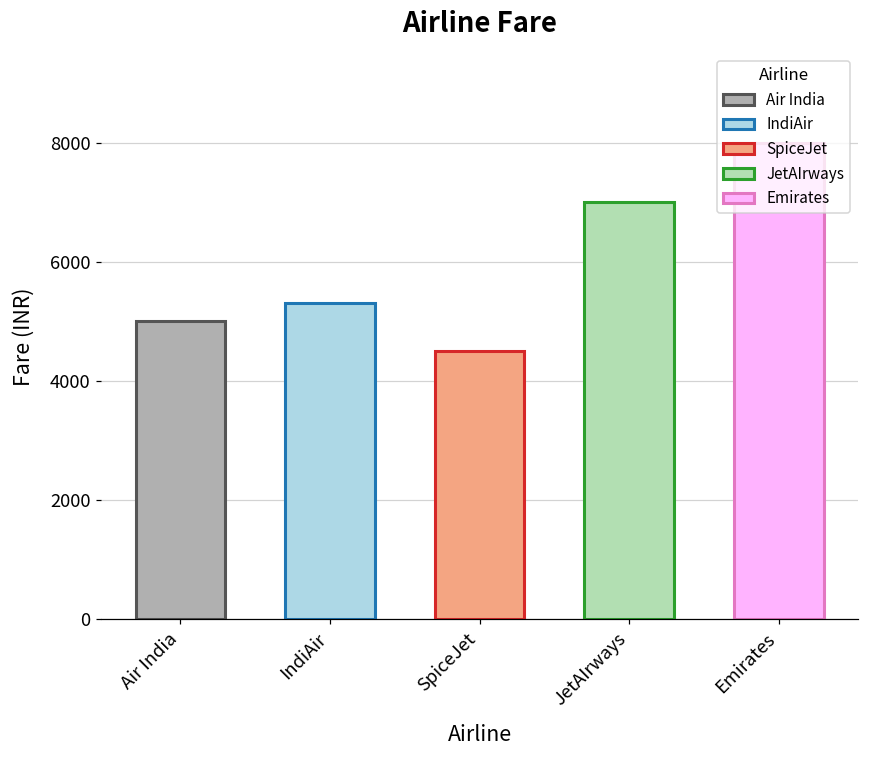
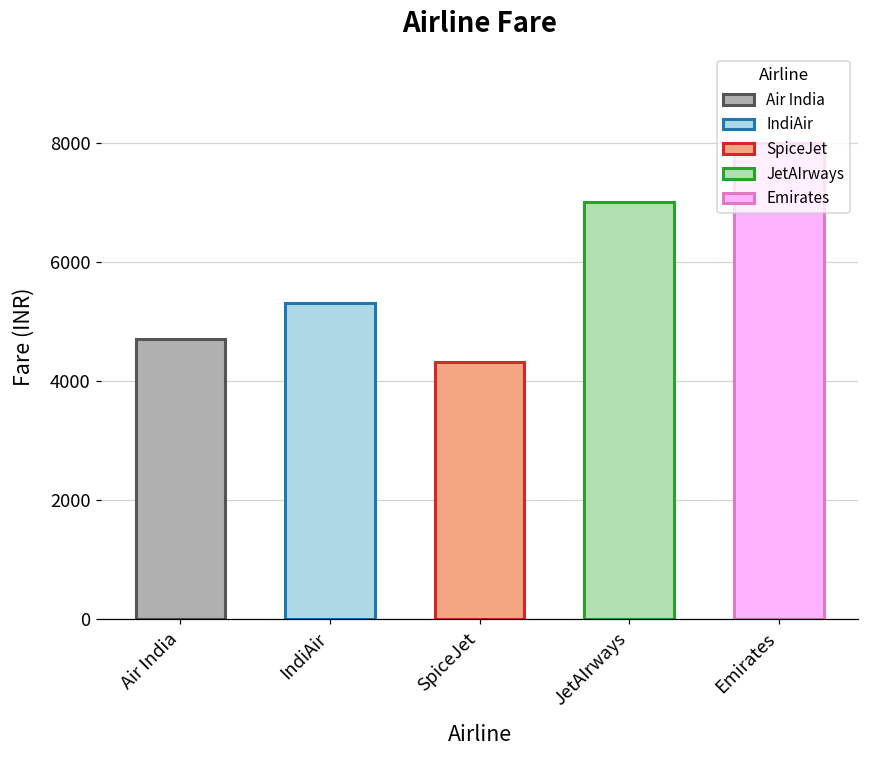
Air India: 5000 -> 4700
SpiceJet: 4500 -> 4300
